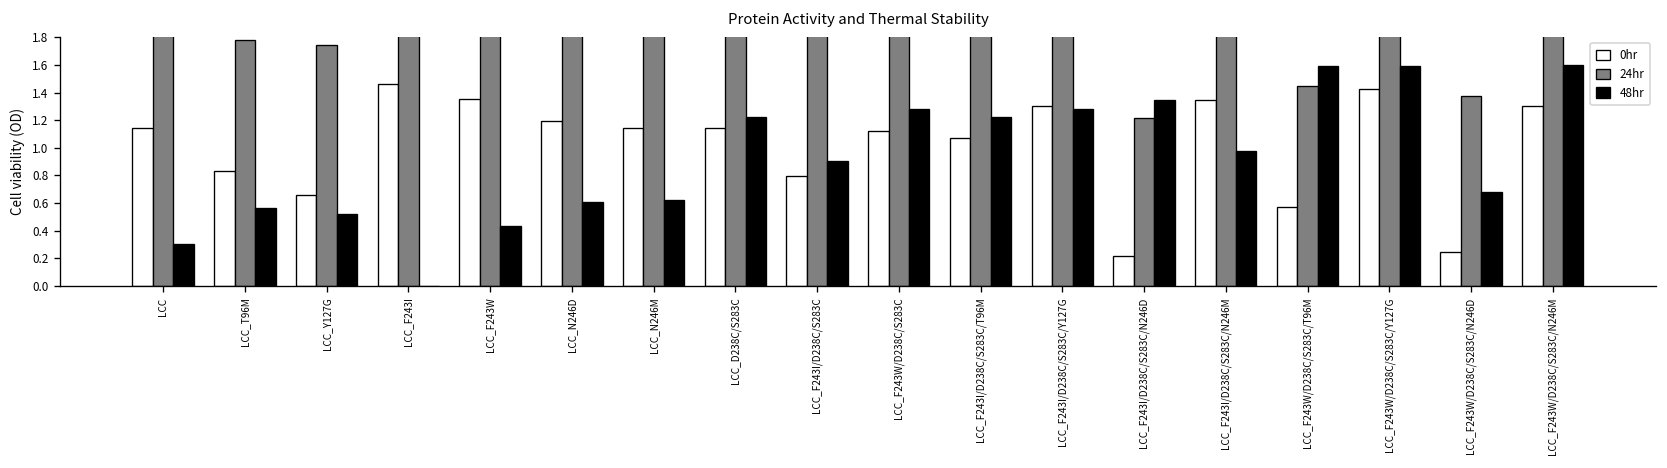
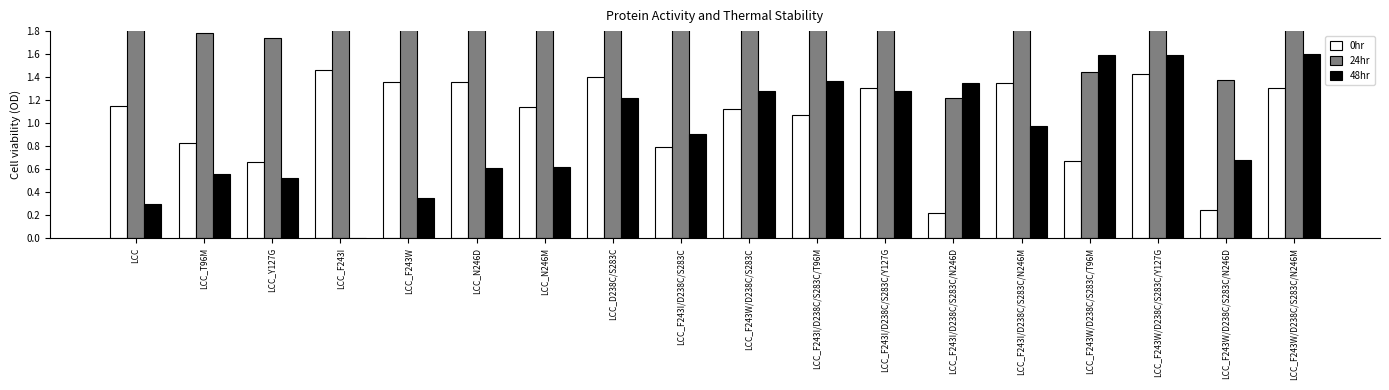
48hr, LCC_F243W: 0.44 -> 0.35
0hr, LCC_N246D: 1.20 -> 1.36
0hr, LCC_D238C/S283C: 1.14 -> 1.40
48hr, LCC_F243I/D238C/S283C/T96M: 1.22 -> 1.37
0hr, LCC_F243W/D238C/S283C/T96M: 0.57 -> 0.67
